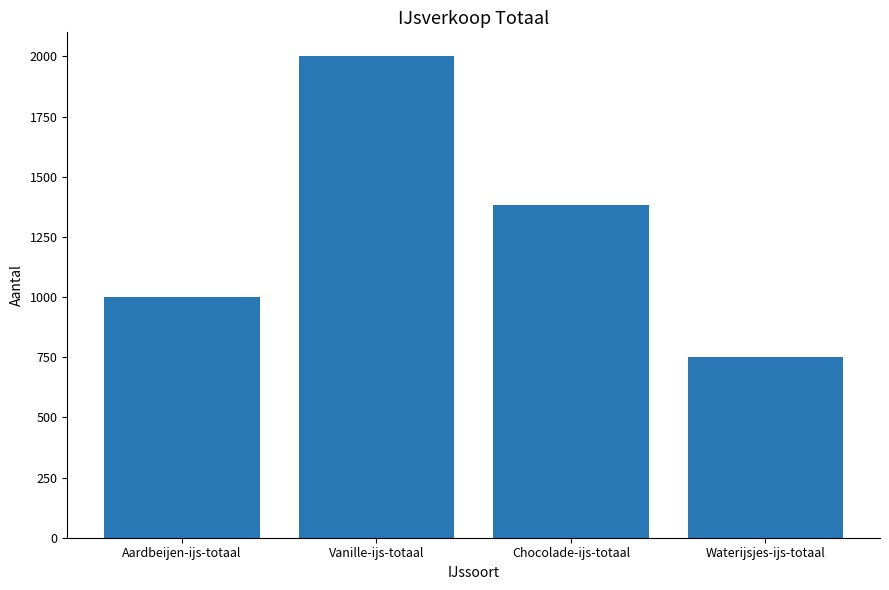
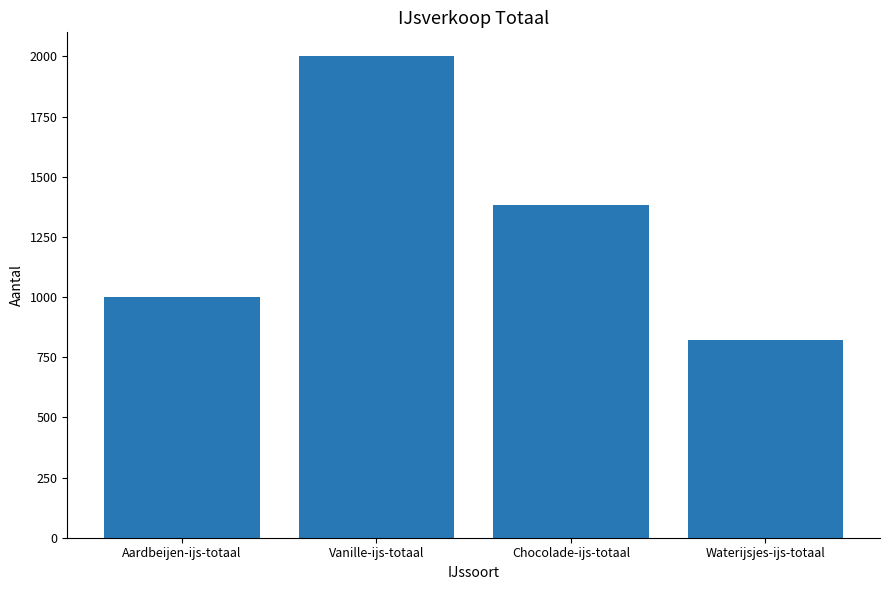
Waterijsjes-ijs-totaal: 750 -> 820
